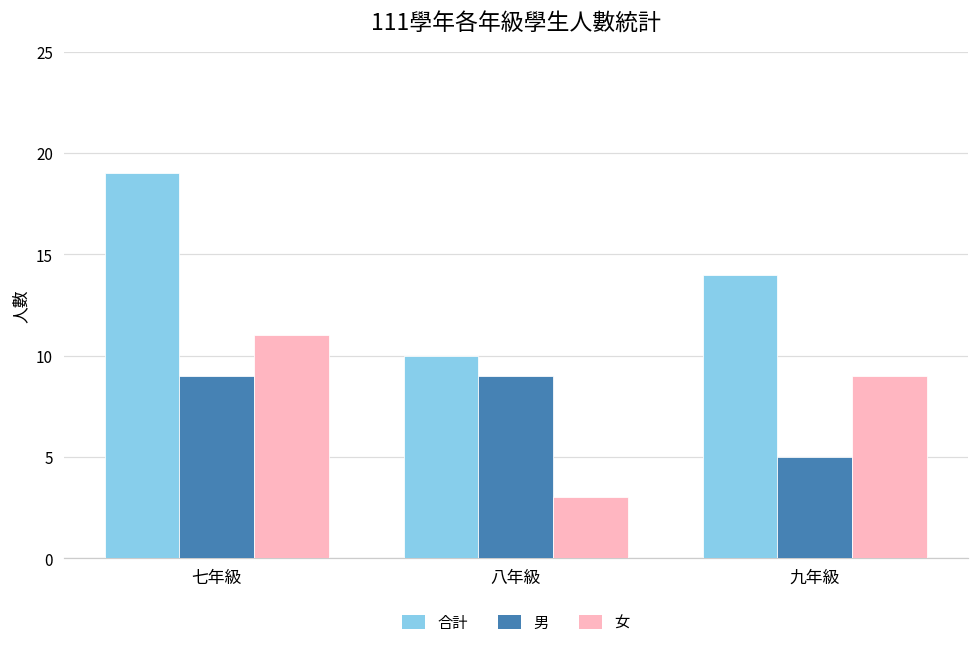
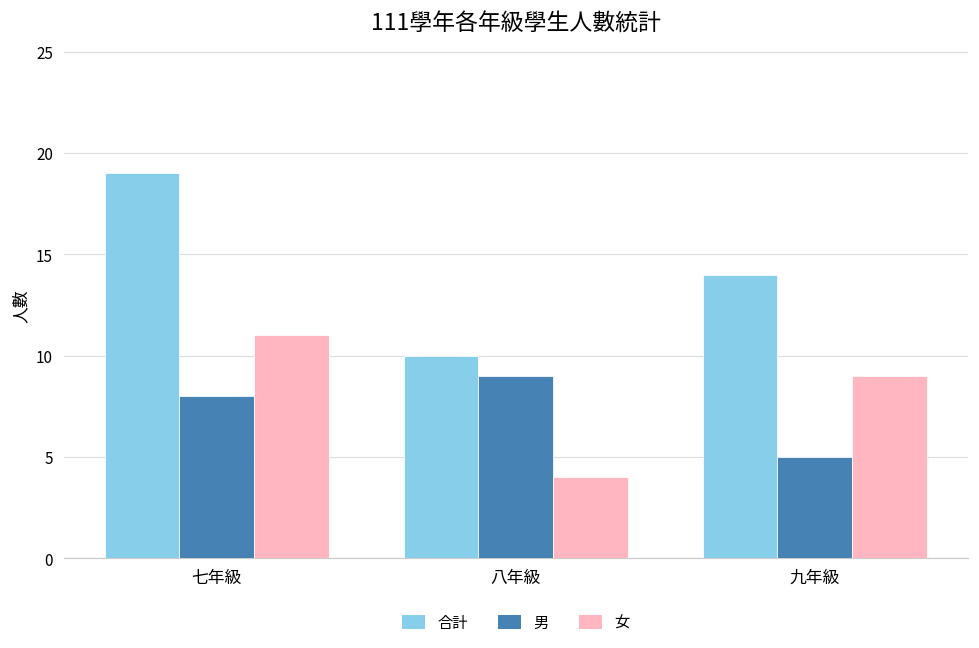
男, 七年級: 9 -> 8
女, 八年級: 3 -> 4
